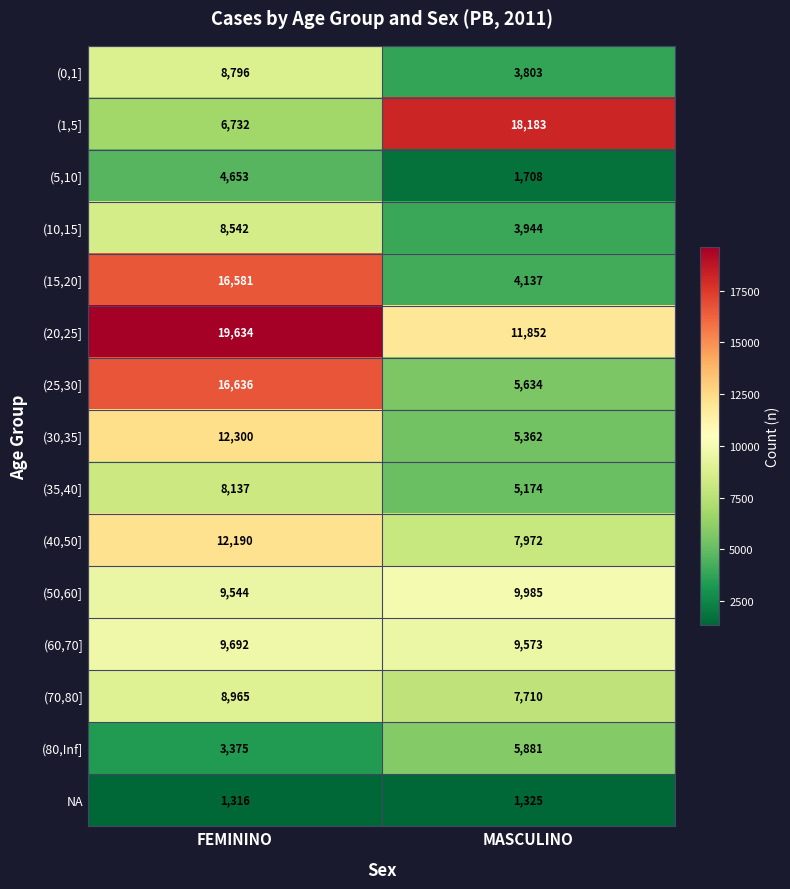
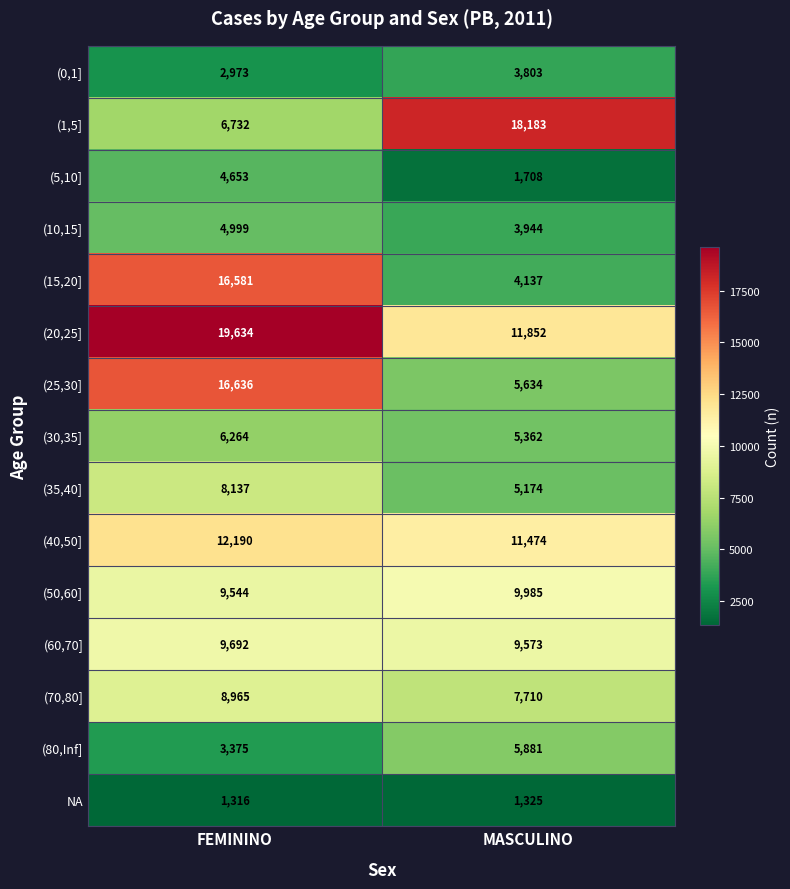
(0,1], FEMININO: 8,796 -> 2,973
(10,15], FEMININO: 8,542 -> 4,999
(30,35], FEMININO: 12,300 -> 6,264
(40,50], MASCULINO: 7,972 -> 11,474
